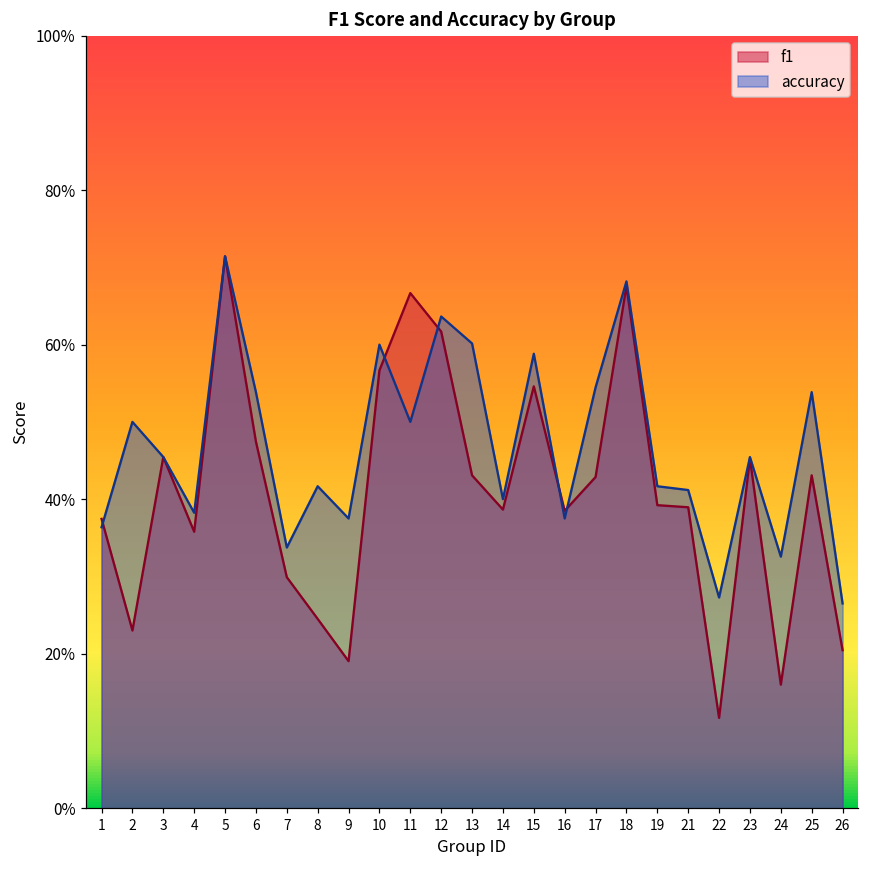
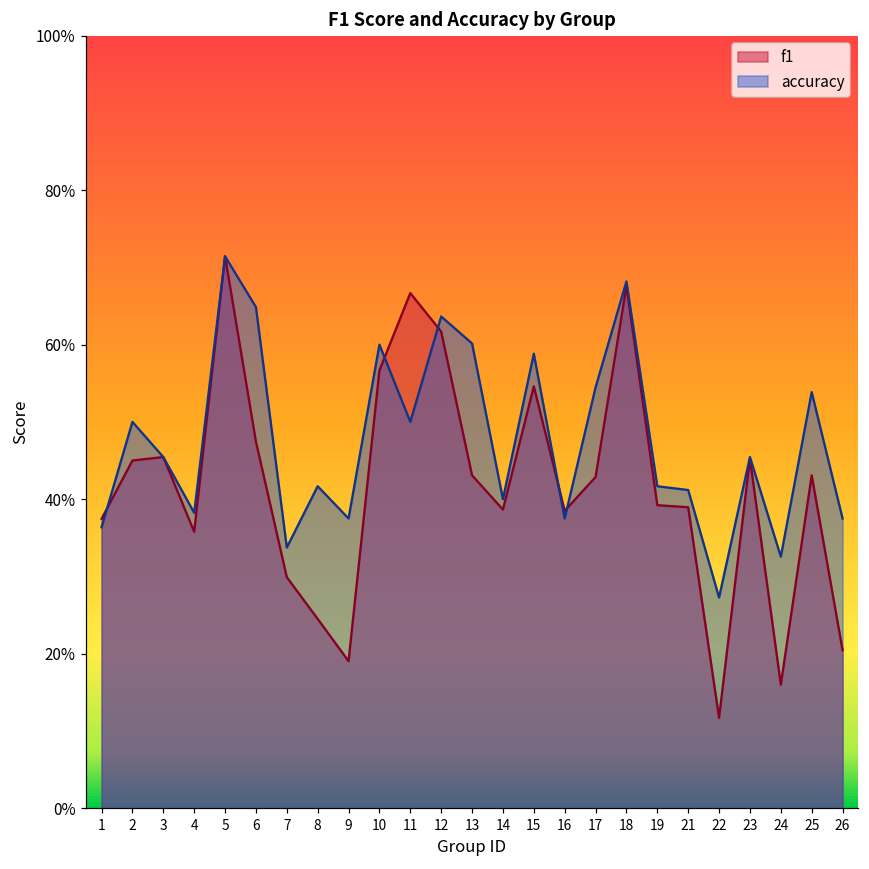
f1, 2: 23% -> 45%
accuracy, 6: 54% -> 65%
accuracy, 26: 27% -> 38%
